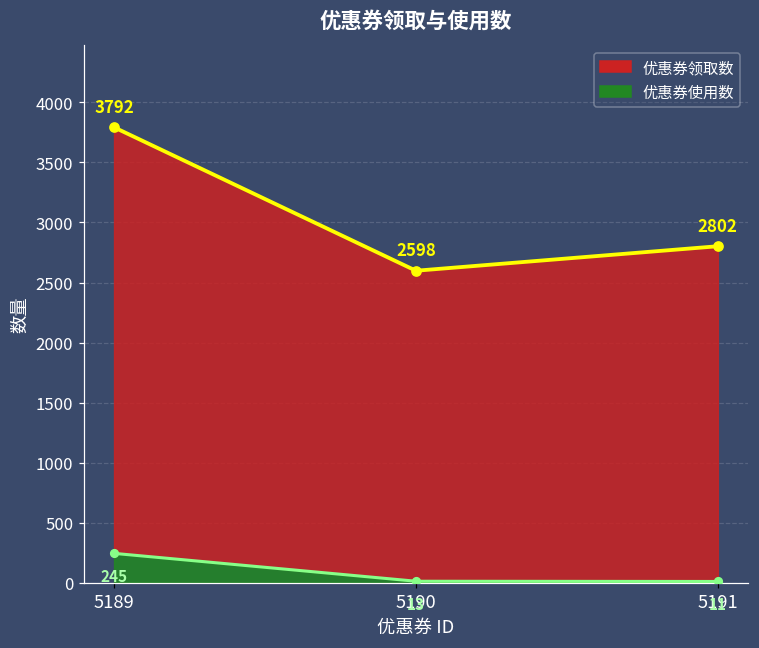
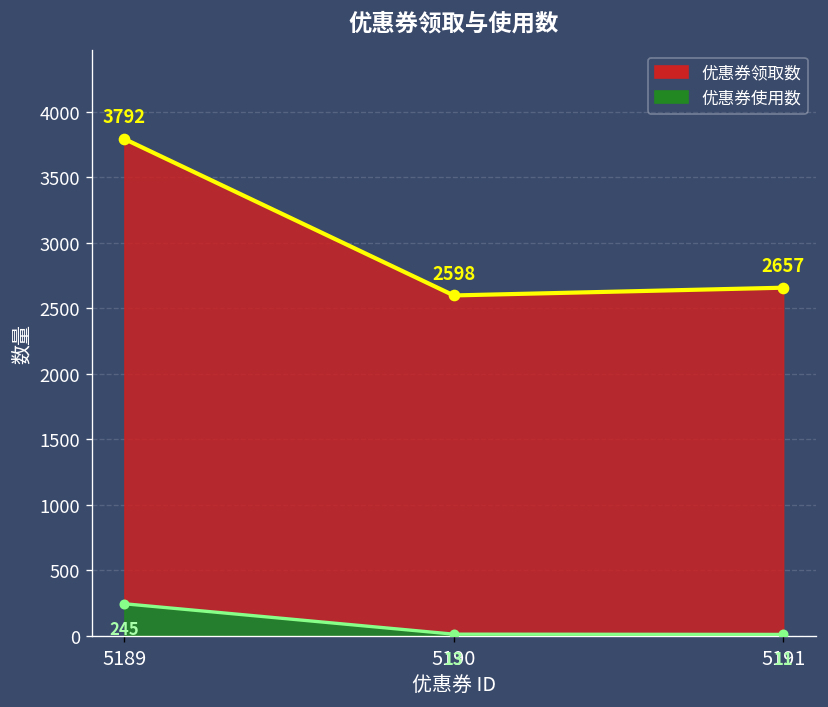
优惠券领取数, 5191: 2802 -> 2657
